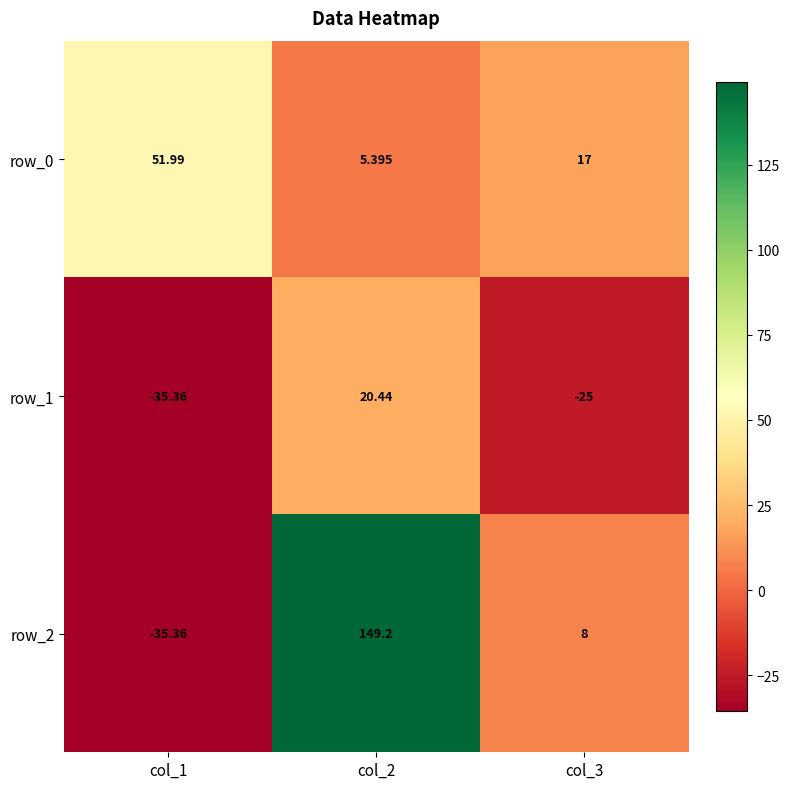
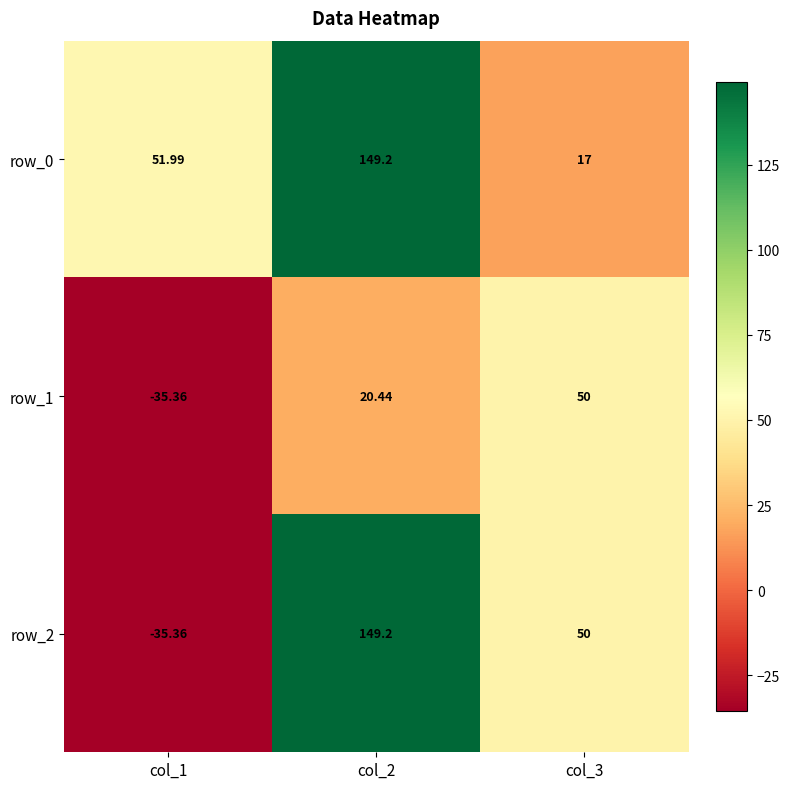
row_0, col_2: 5.395 -> 149.2
row_1, col_3: -25 -> 50
row_2, col_3: 8 -> 50
